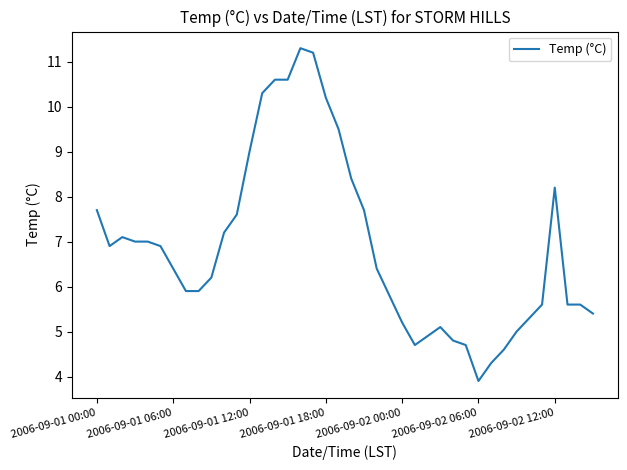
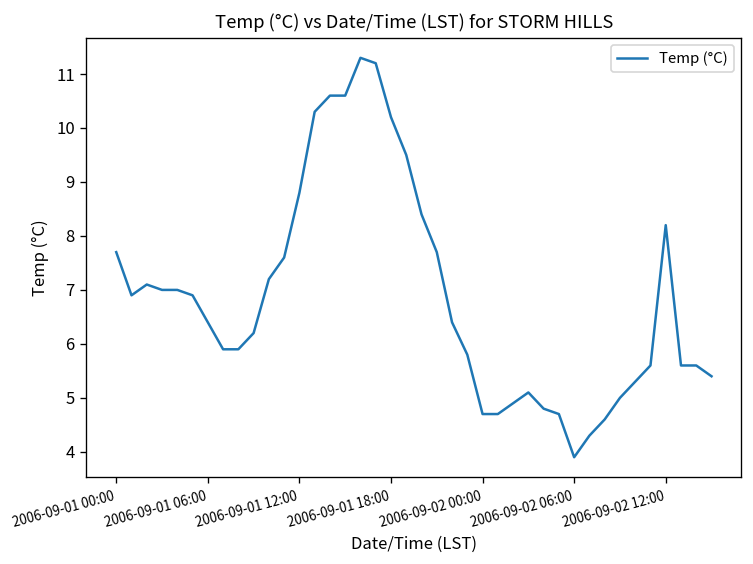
2006-09-01 12:00: 9.0 -> 8.8
2006-09-02 00:00: 5.2 -> 4.7
